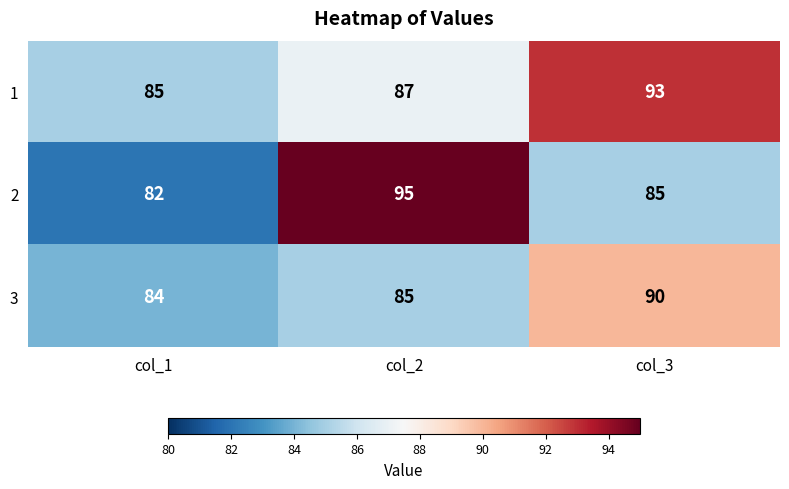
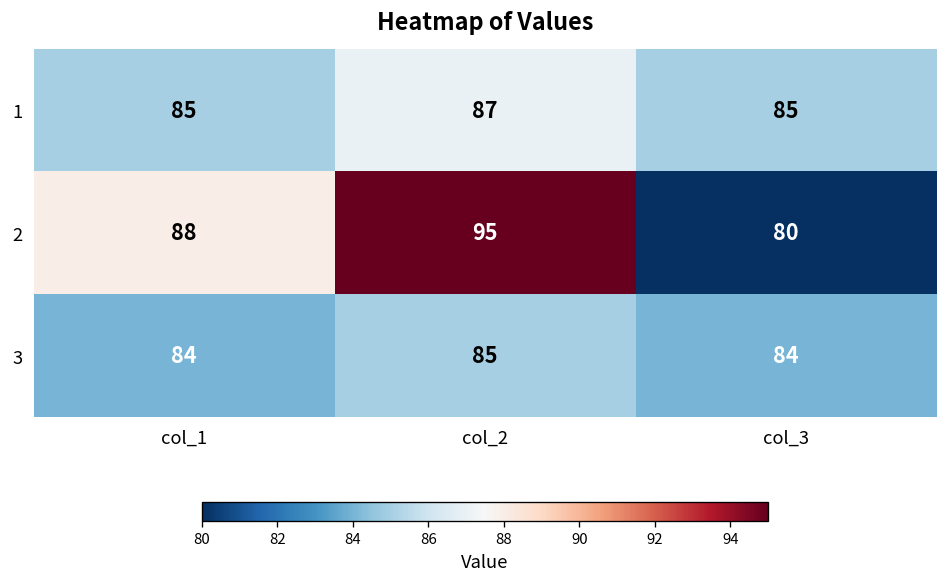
1, col_3: 93 -> 85
2, col_1: 82 -> 88
2, col_3: 85 -> 80
3, col_3: 90 -> 84
